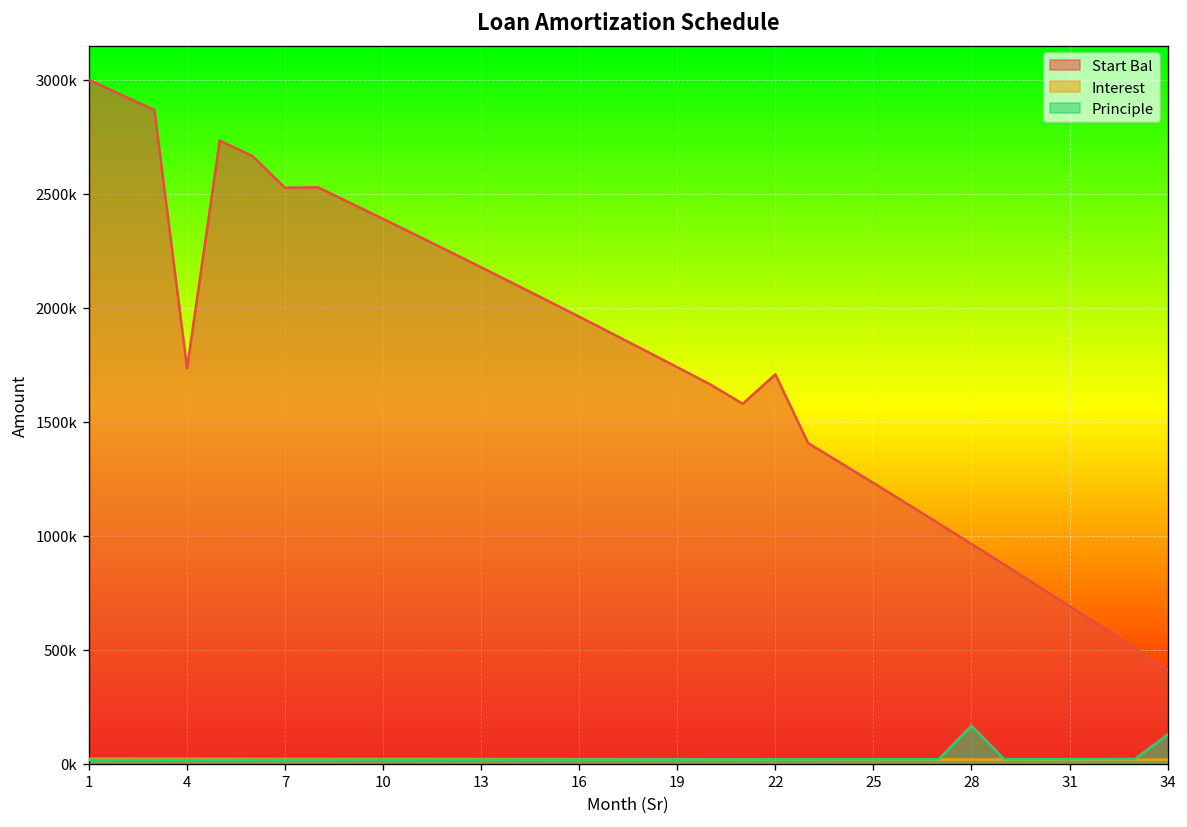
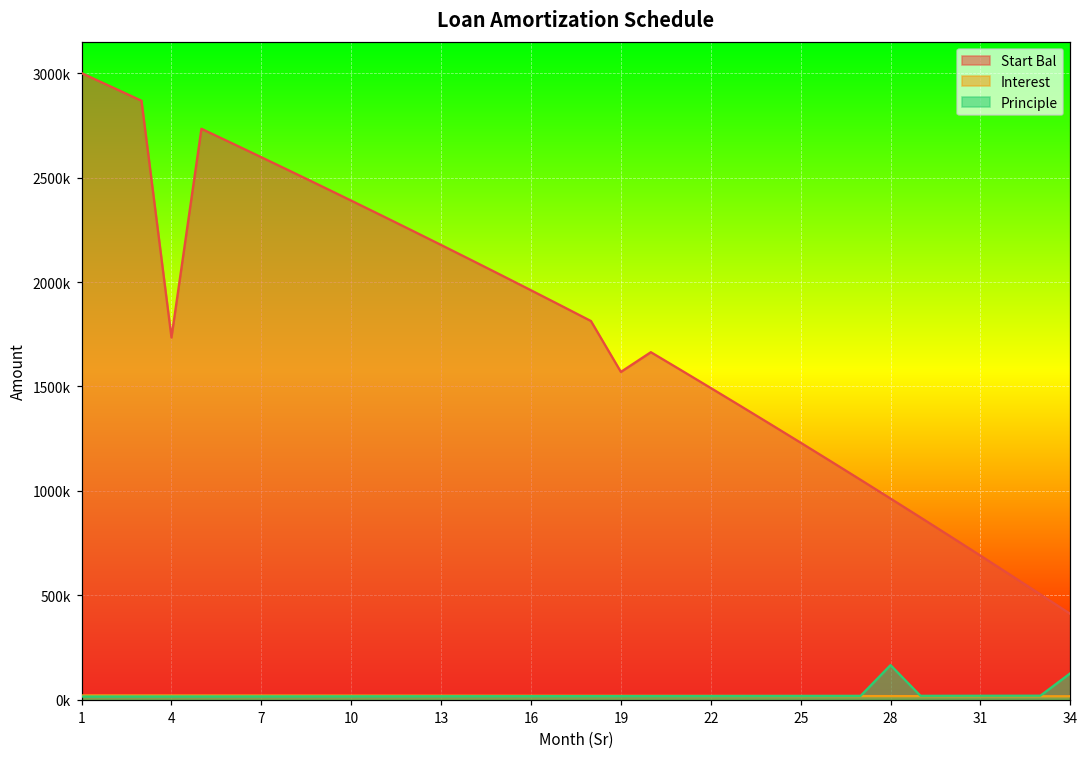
Start Bal, 7: 2530000 -> 2600000
Start Bal, 19: 1740000 -> 1570000
Start Bal, 22: 1710000 -> 1490000
